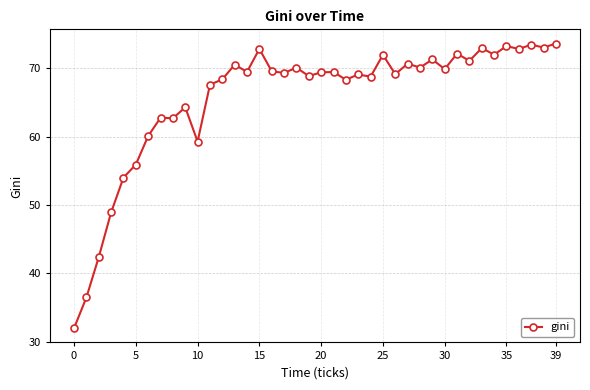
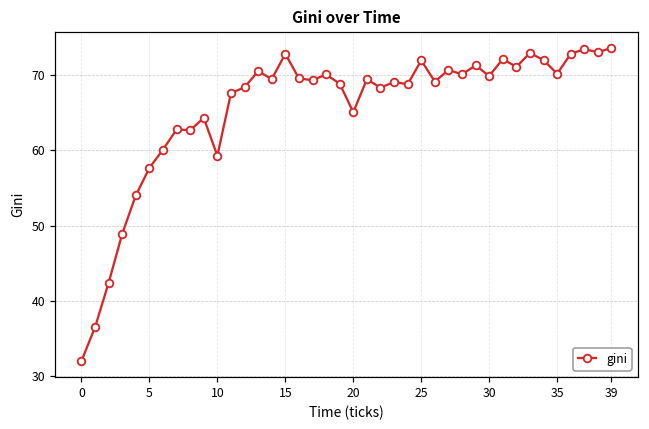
5: 56 -> 58
20: 69 -> 65
35: 73 -> 70
